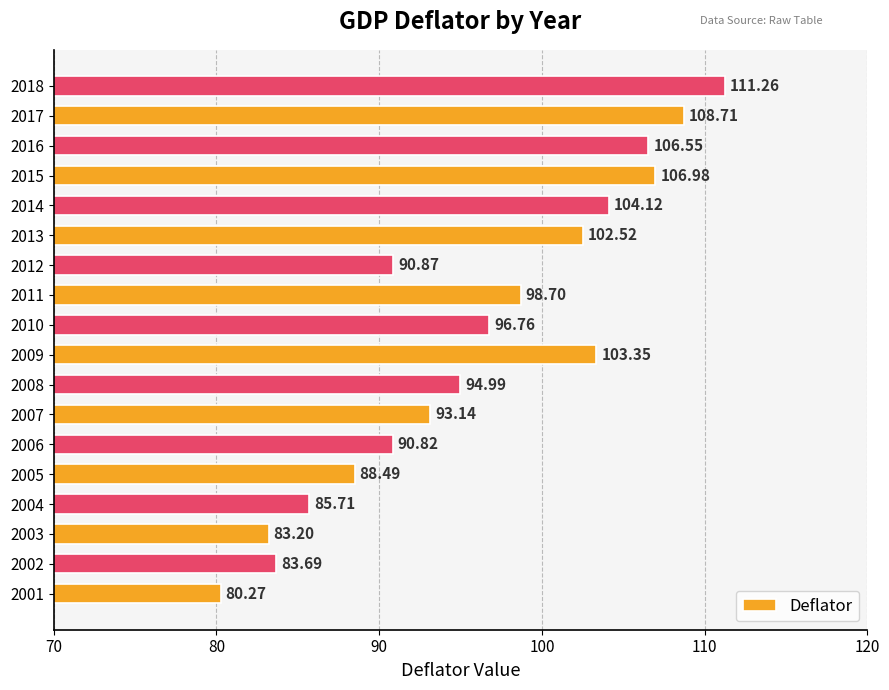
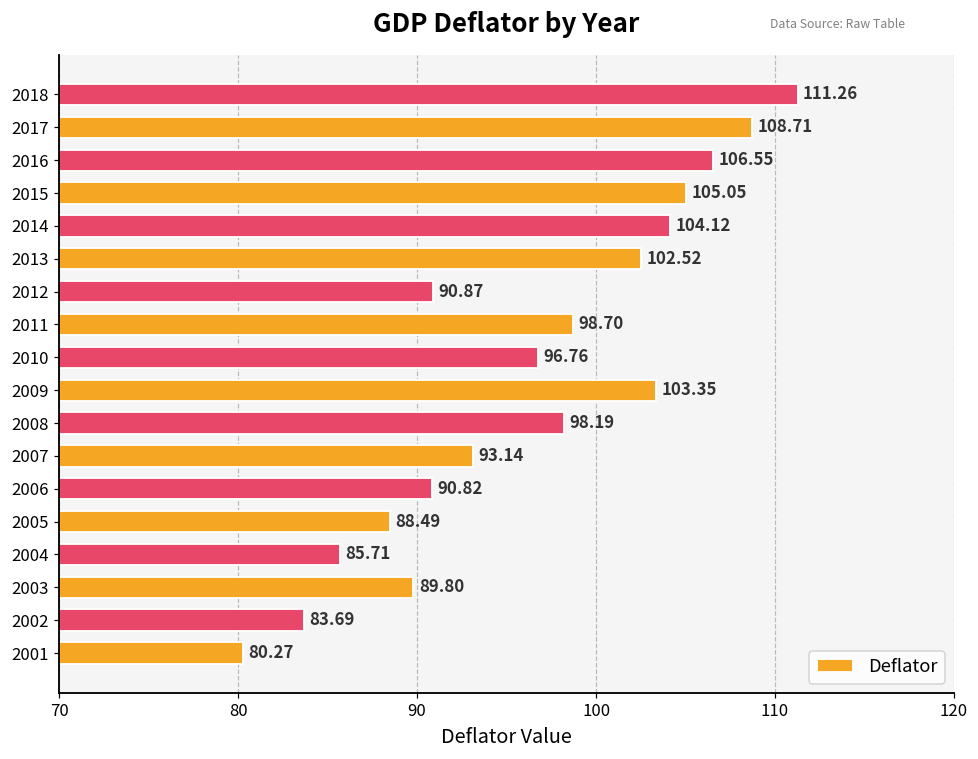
2015: 106.98 -> 105.05
2008: 94.99 -> 98.19
2003: 83.20 -> 89.80
